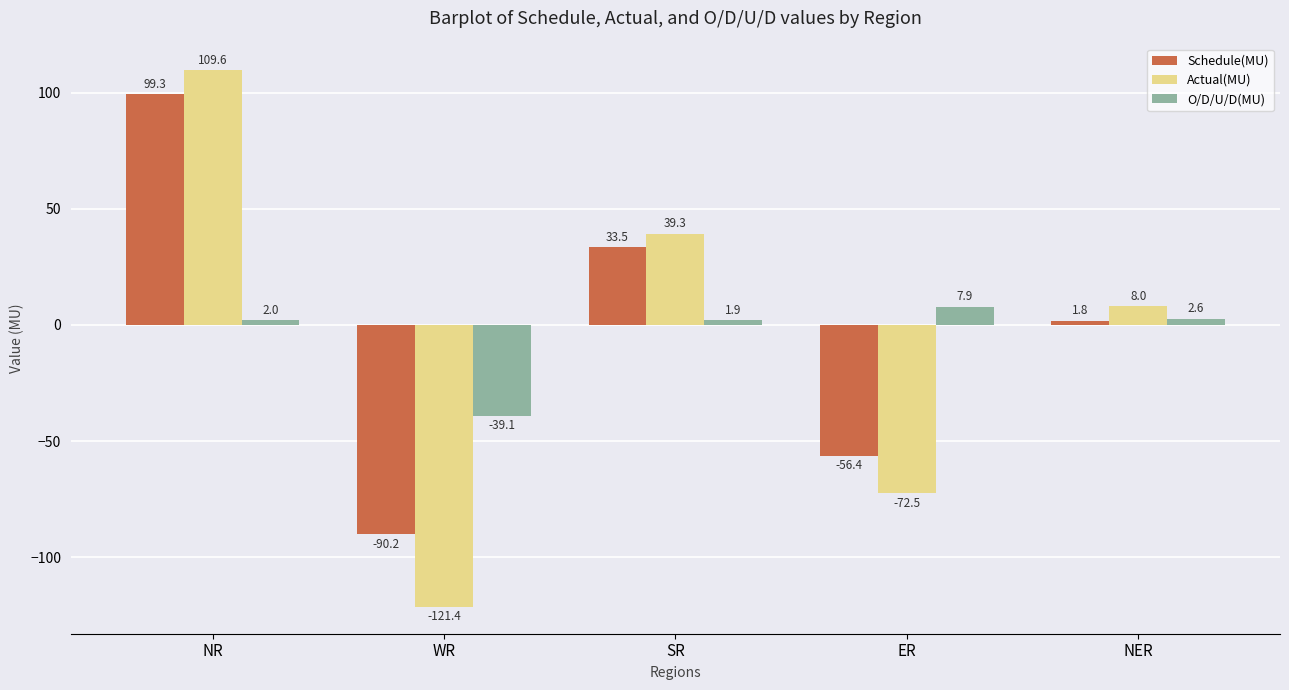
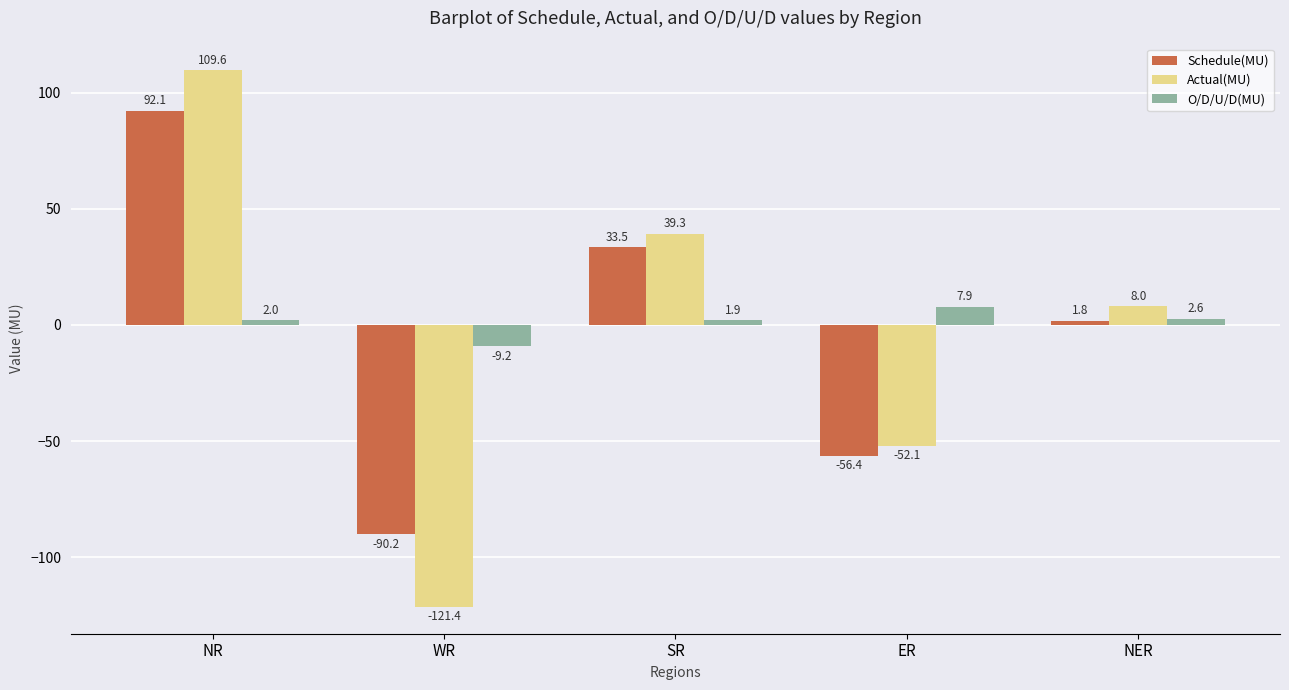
Schedule(MU), NR: 99.3 -> 92.1
O/D/U/D(MU), WR: -39.1 -> -9.2
Actual(MU), ER: -72.5 -> -52.1
